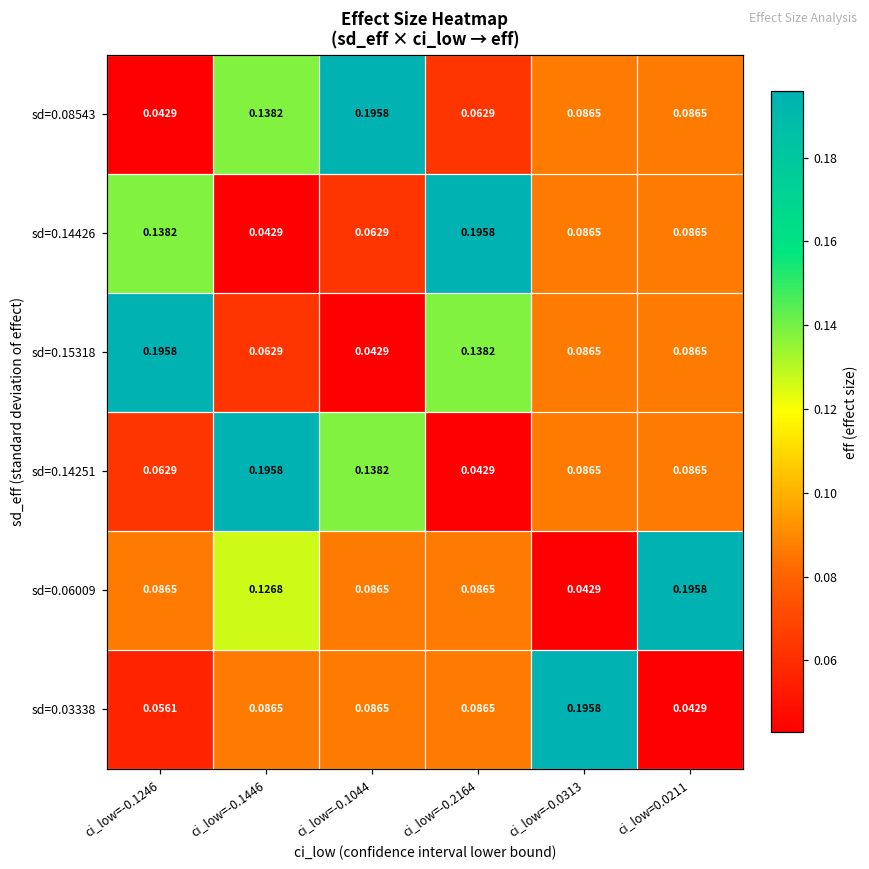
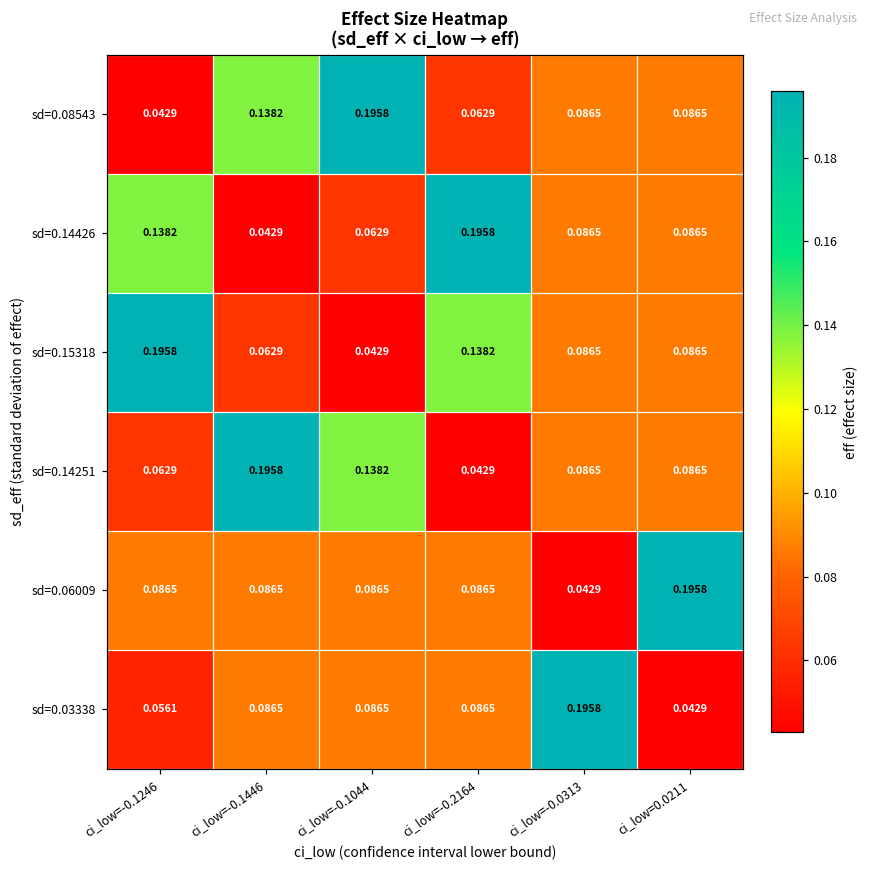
sd=0.06009, ci_low=-0.1446: 0.1268 -> 0.0865
